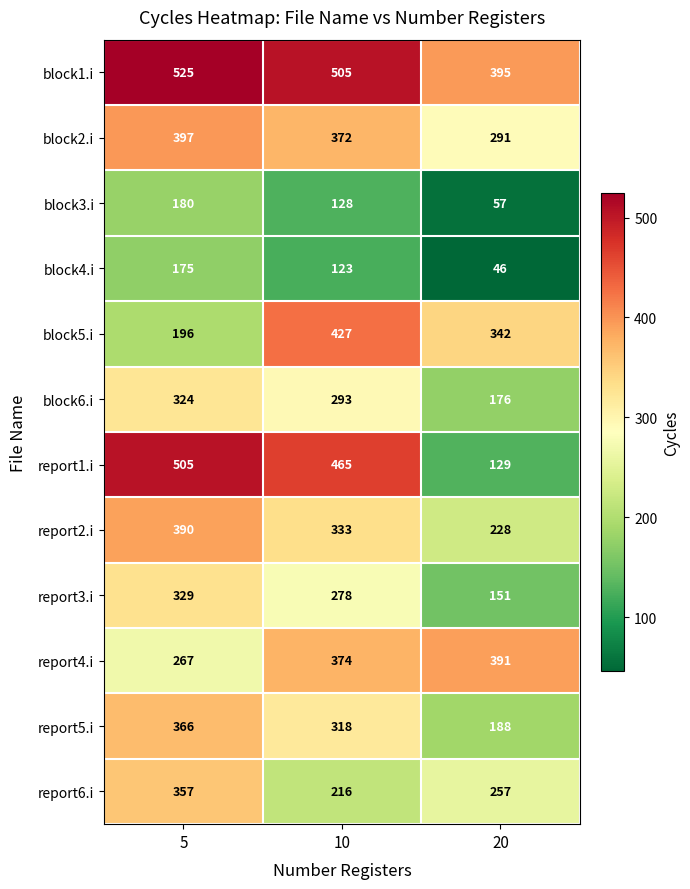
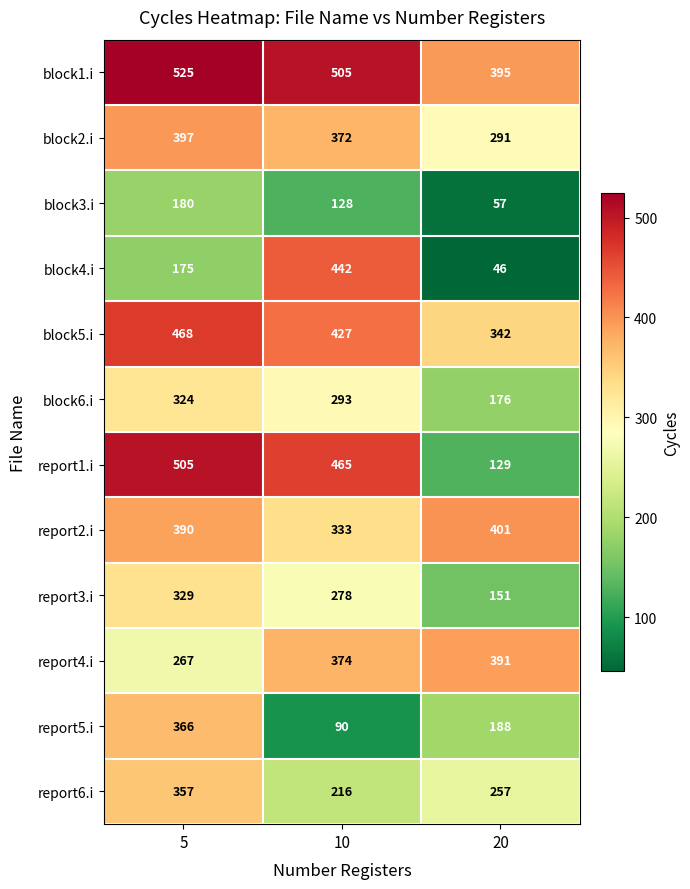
block4.i, 10: 123 -> 442
block5.i, 5: 196 -> 468
report2.i, 20: 228 -> 401
report5.i, 10: 318 -> 90
